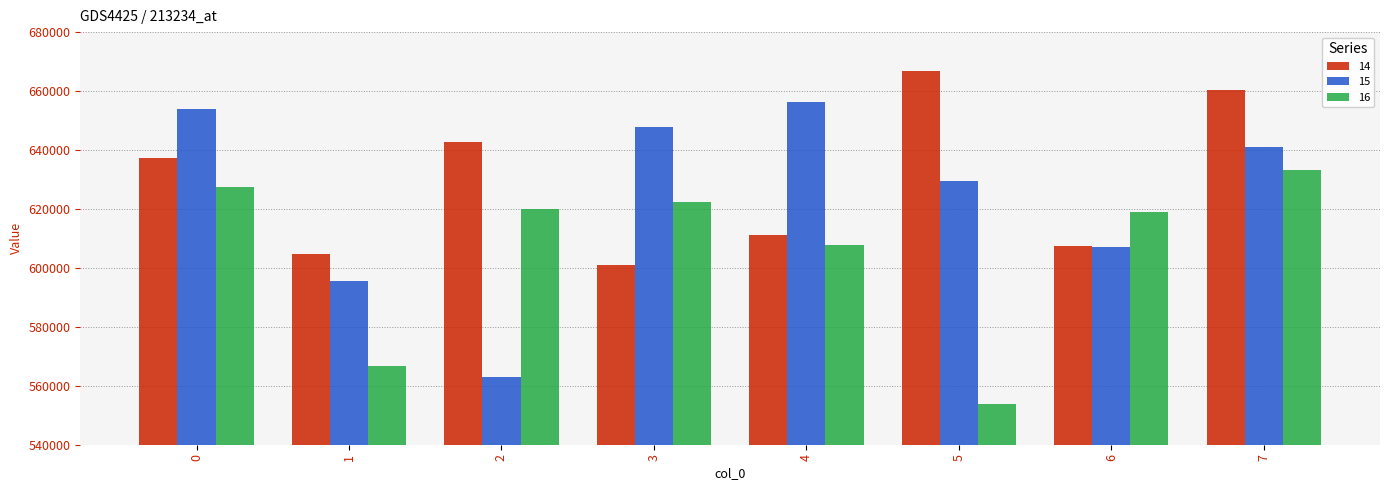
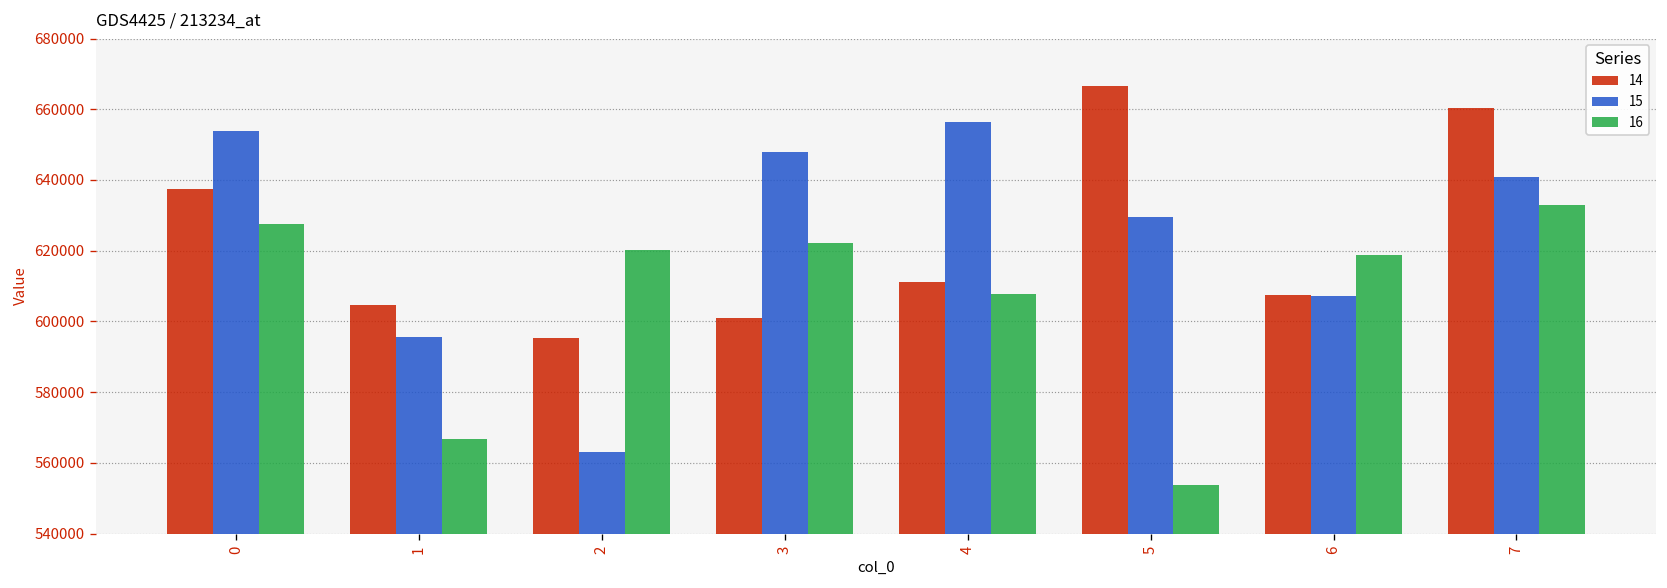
14, 2: 643000 -> 595000
